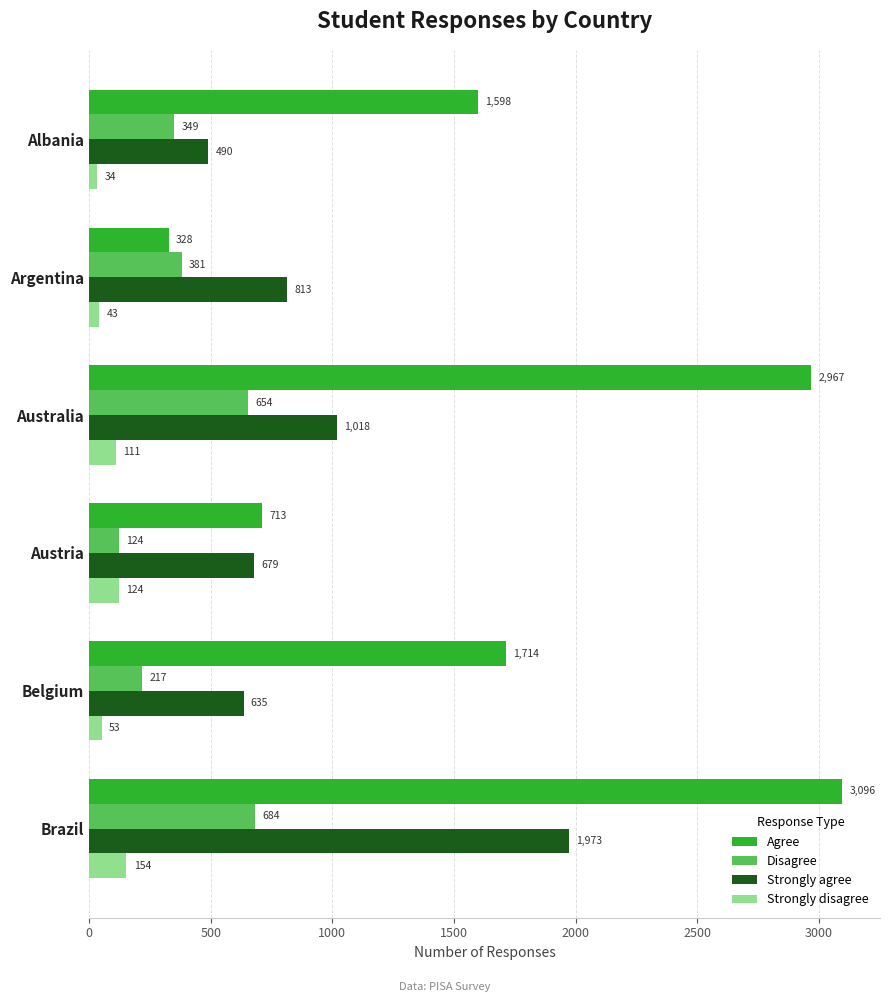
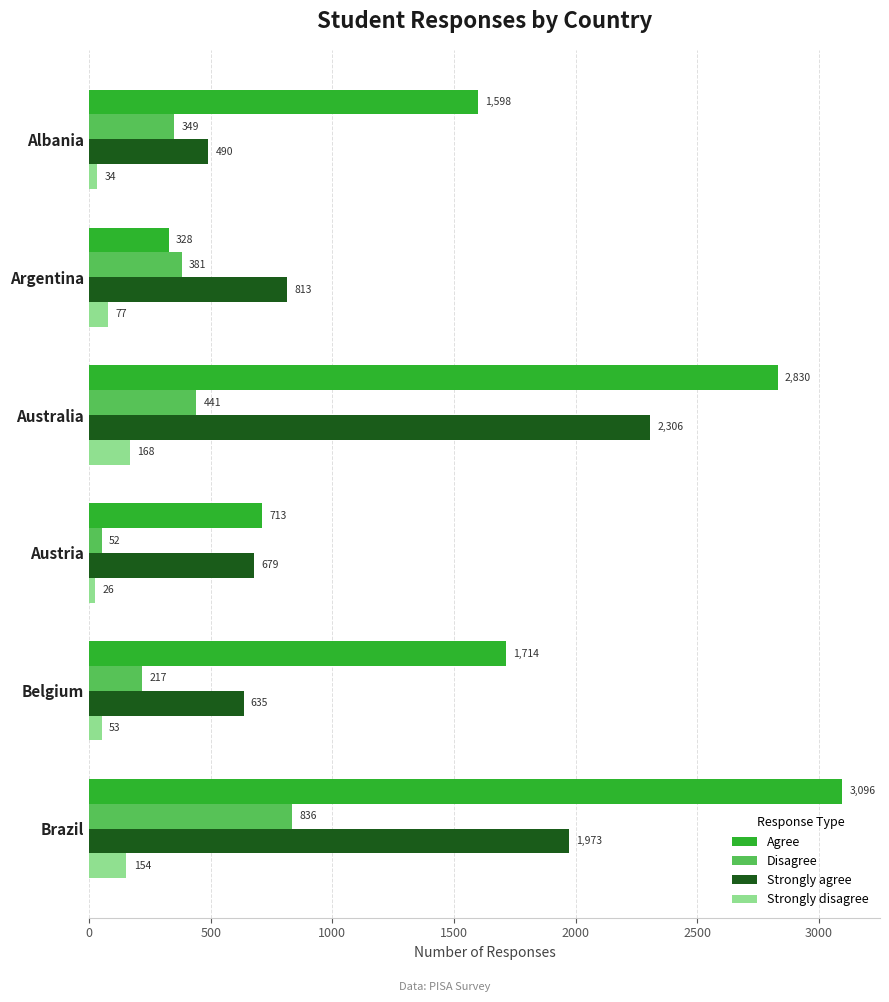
Strongly disagree, Argentina: 43 -> 77
Agree, Australia: 2,967 -> 2,830
Disagree, Australia: 654 -> 441
Strongly agree, Australia: 1,018 -> 2,306
Strongly disagree, Australia: 111 -> 168
Disagree, Austria: 124 -> 52
Strongly disagree, Austria: 124 -> 26
Disagree, Brazil: 684 -> 836
